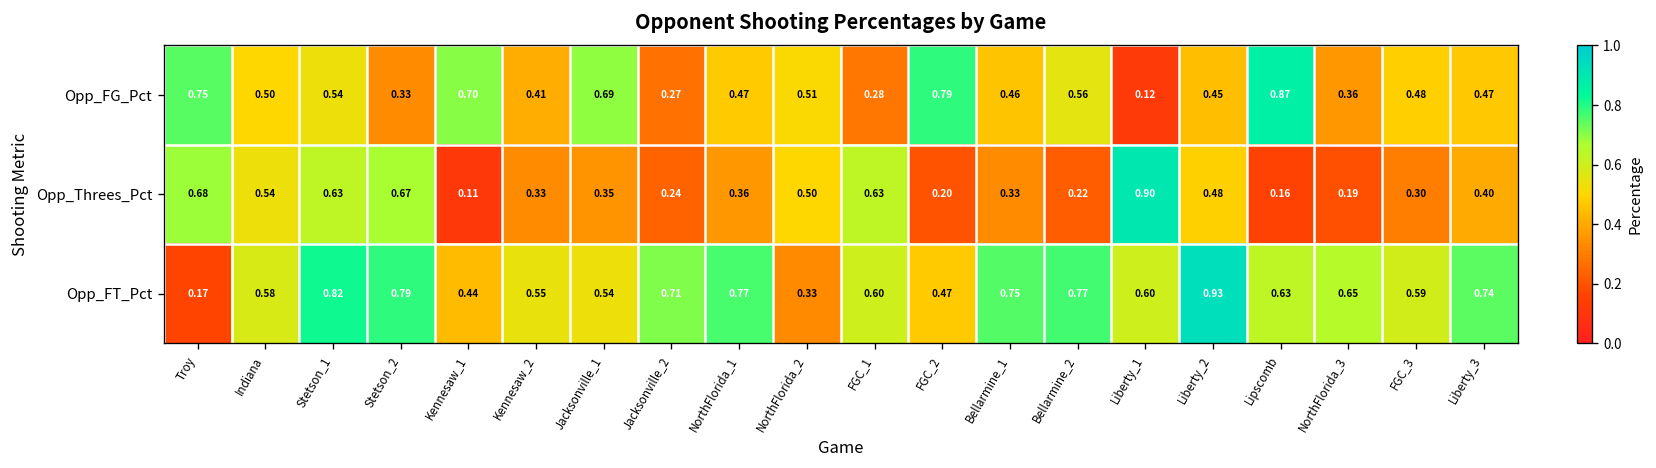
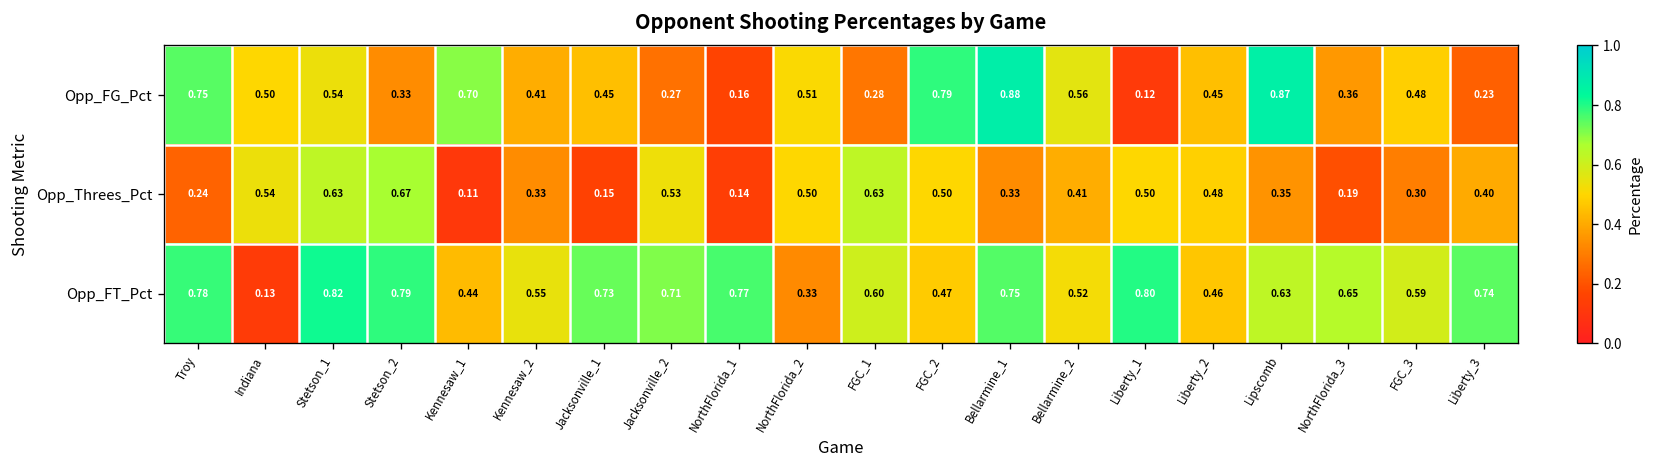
Opp_FG_Pct, Jacksonville_1: 0.69 -> 0.45
Opp_FG_Pct, NorthFlorida_1: 0.47 -> 0.16
Opp_FG_Pct, Bellarmine_1: 0.46 -> 0.88
Opp_FG_Pct, Liberty_3: 0.47 -> 0.23
Opp_Threes_Pct, Troy: 0.68 -> 0.24
Opp_Threes_Pct, Jacksonville_1: 0.35 -> 0.15
Opp_Threes_Pct, Jacksonville_2: 0.24 -> 0.53
Opp_Threes_Pct, NorthFlorida_1: 0.36 -> 0.14
Opp_Threes_Pct, FGC_2: 0.20 -> 0.50
Opp_Threes_Pct, Bellarmine_2: 0.22 -> 0.41
Opp_Threes_Pct, Liberty_1: 0.90 -> 0.50
Opp_Threes_Pct, Lipscomb: 0.16 -> 0.35
Opp_FT_Pct, Troy: 0.17 -> 0.78
Opp_FT_Pct, Indiana: 0.58 -> 0.13
Opp_FT_Pct, Jacksonville_1: 0.54 -> 0.73
Opp_FT_Pct, Bellarmine_2: 0.77 -> 0.52
Opp_FT_Pct, Liberty_1: 0.60 -> 0.80
Opp_FT_Pct, Liberty_2: 0.93 -> 0.46
